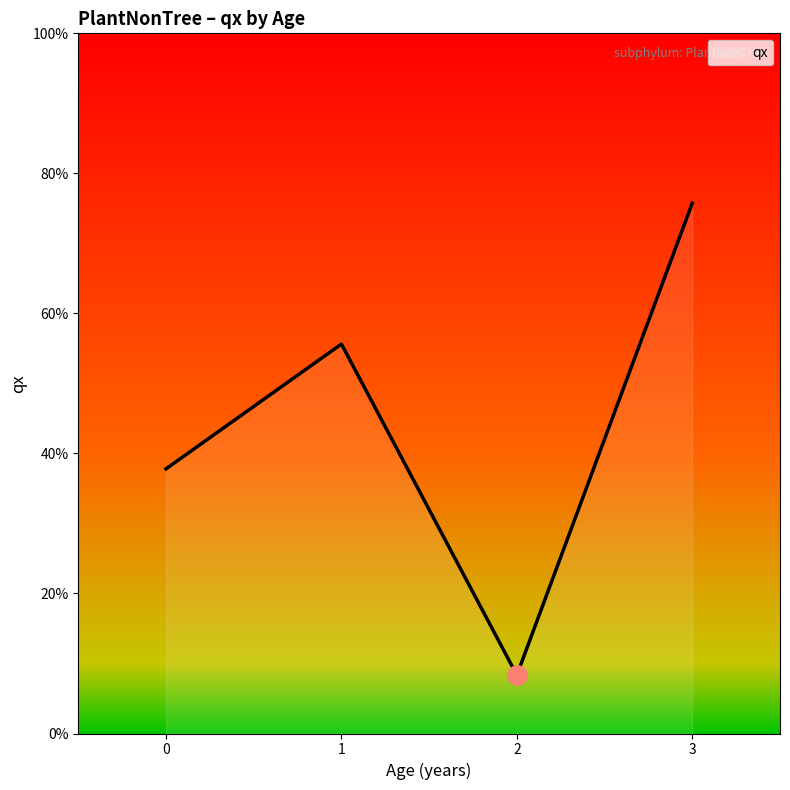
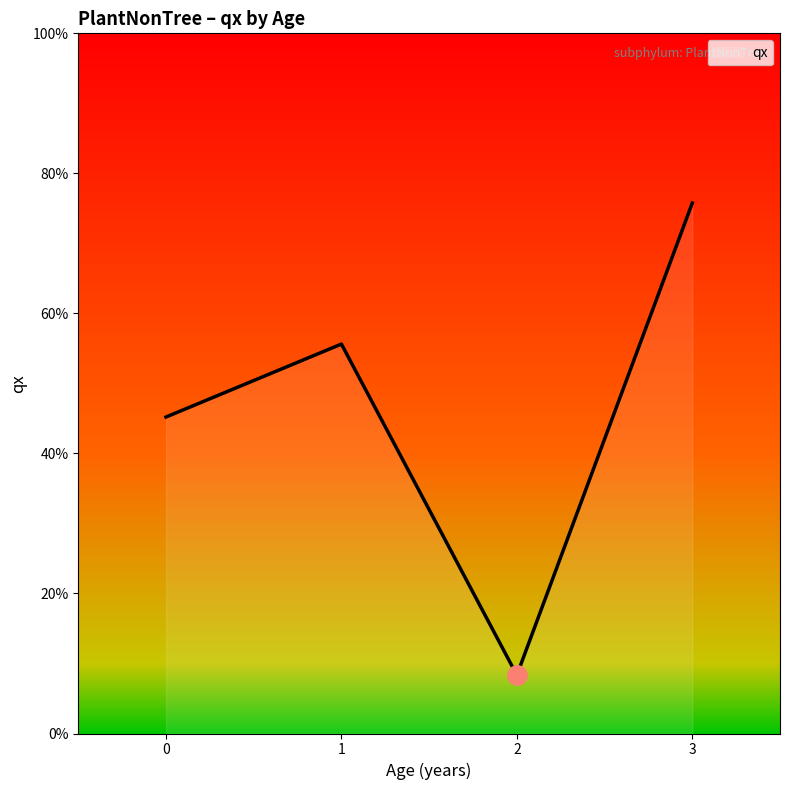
qx, 0: 38% -> 45%
